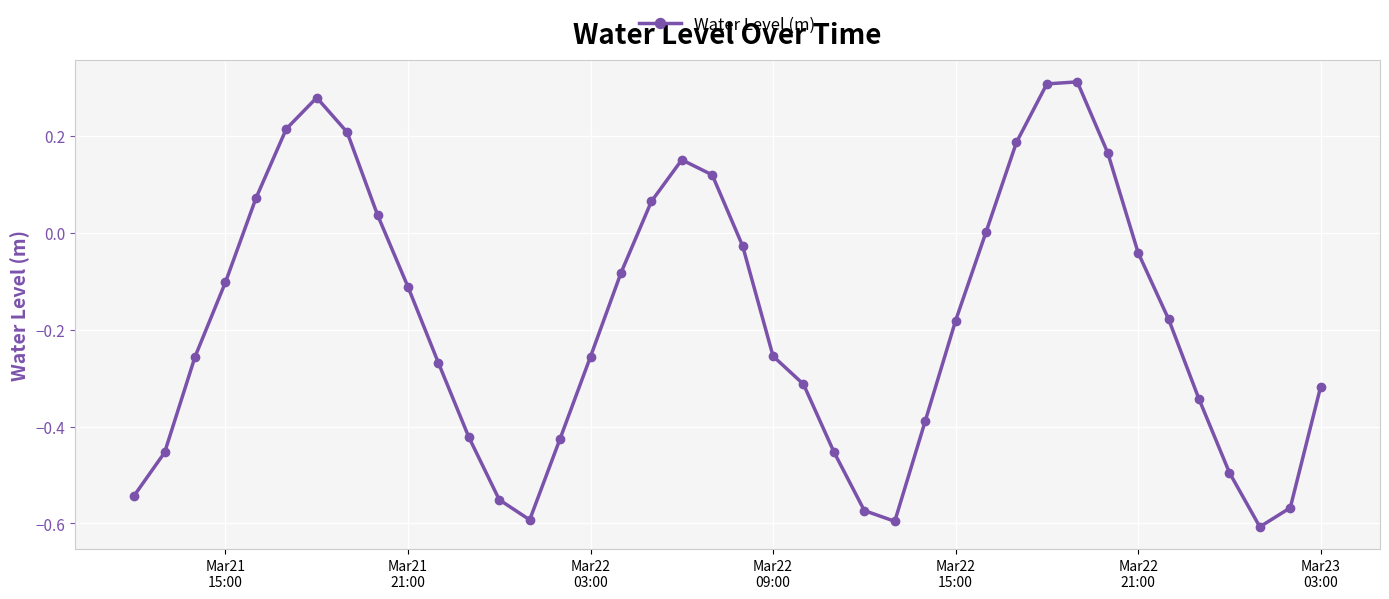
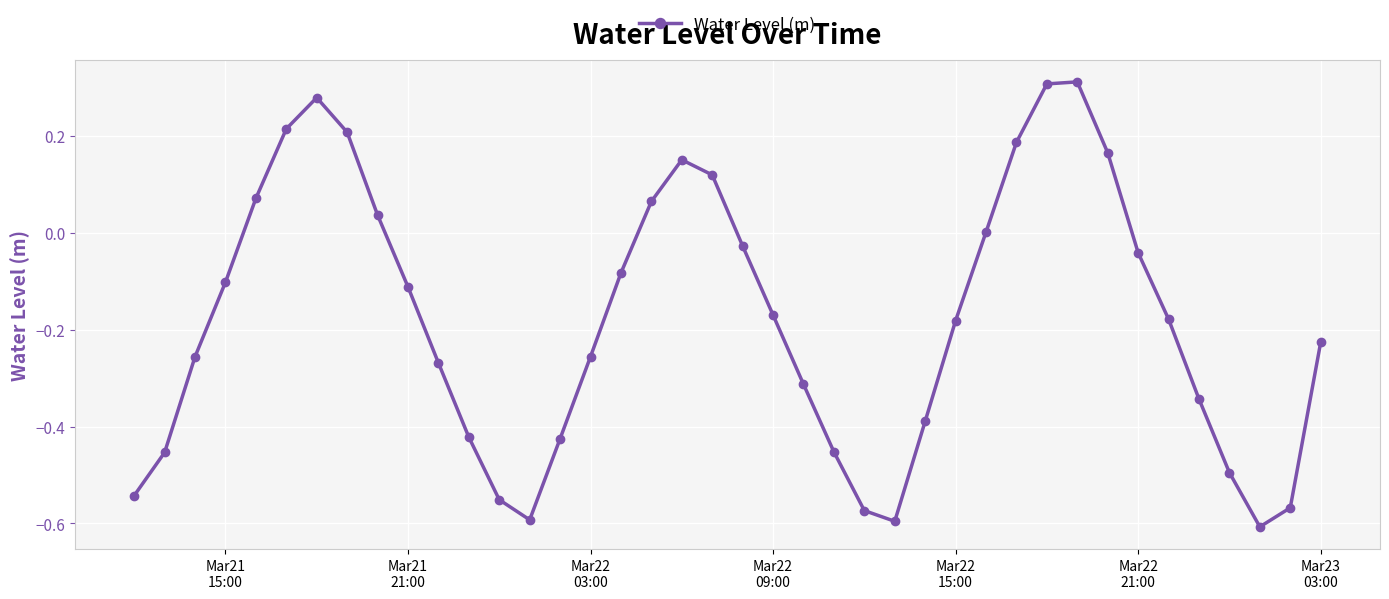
Mar22 09:00: -0.25 -> -0.17
Mar23 03:00: -0.32 -> -0.23
